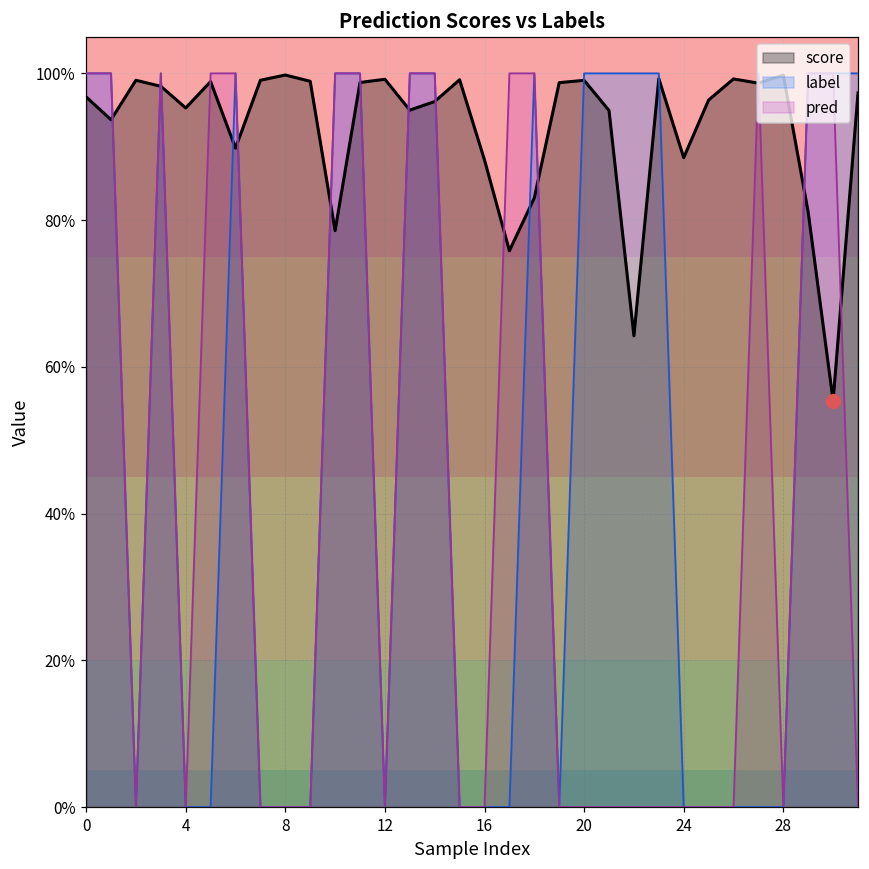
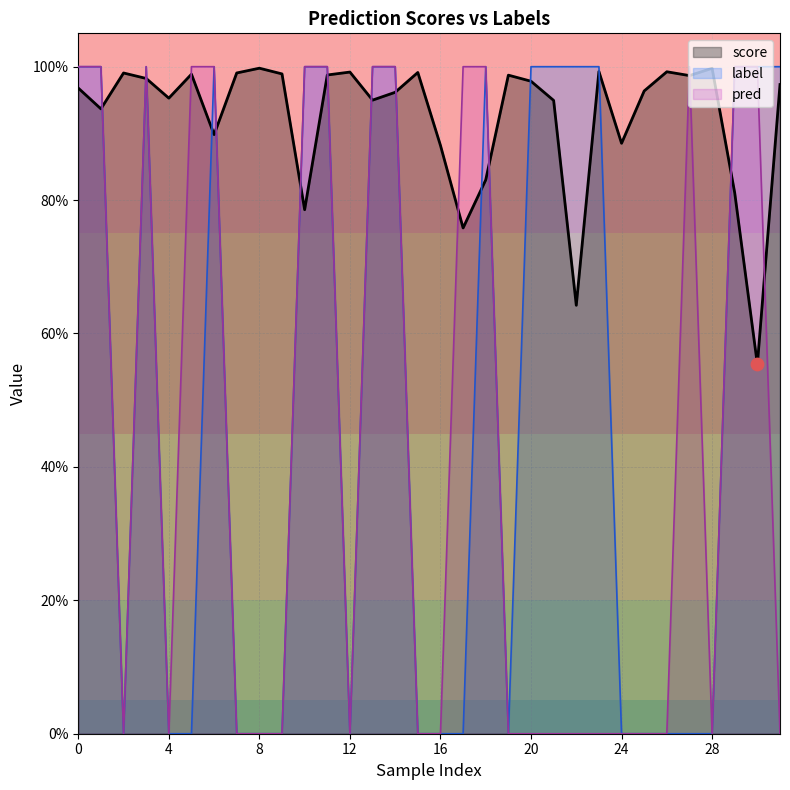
score, 20: 99% -> 98%
